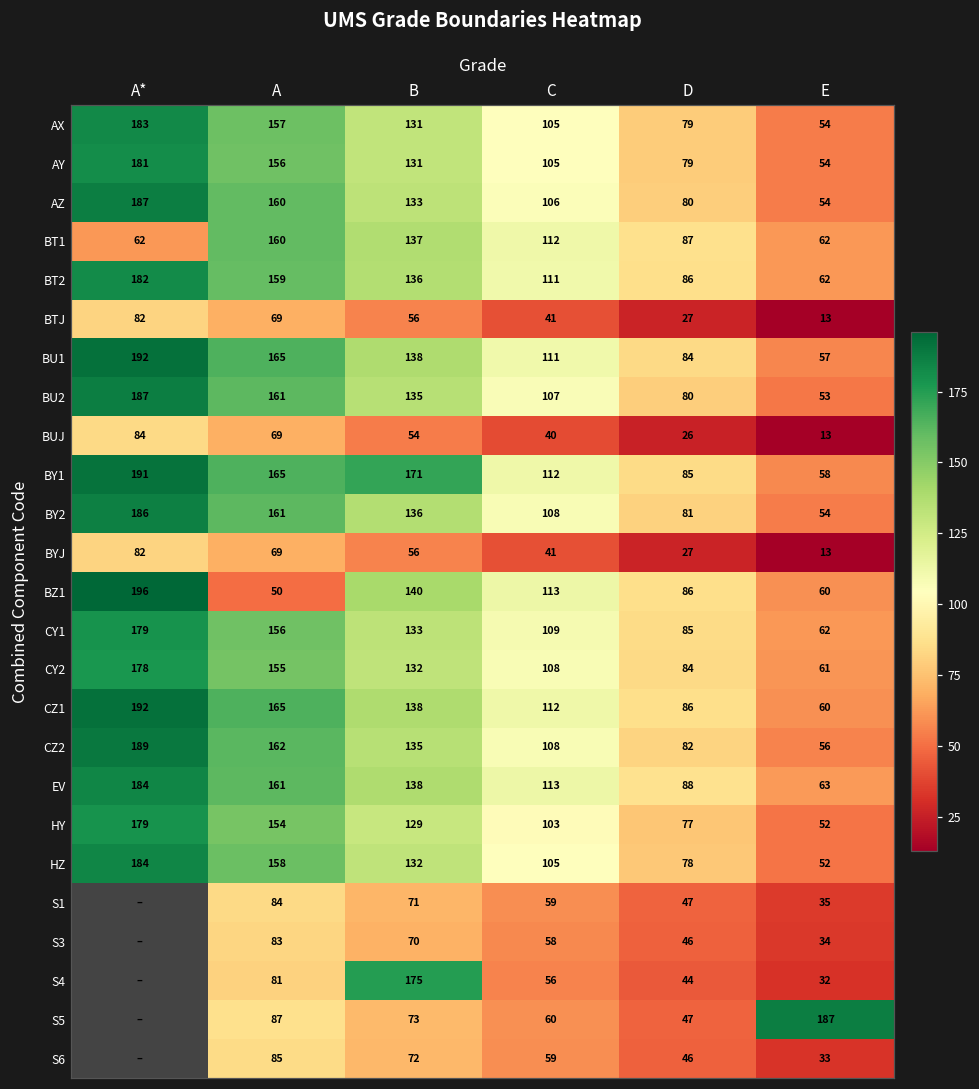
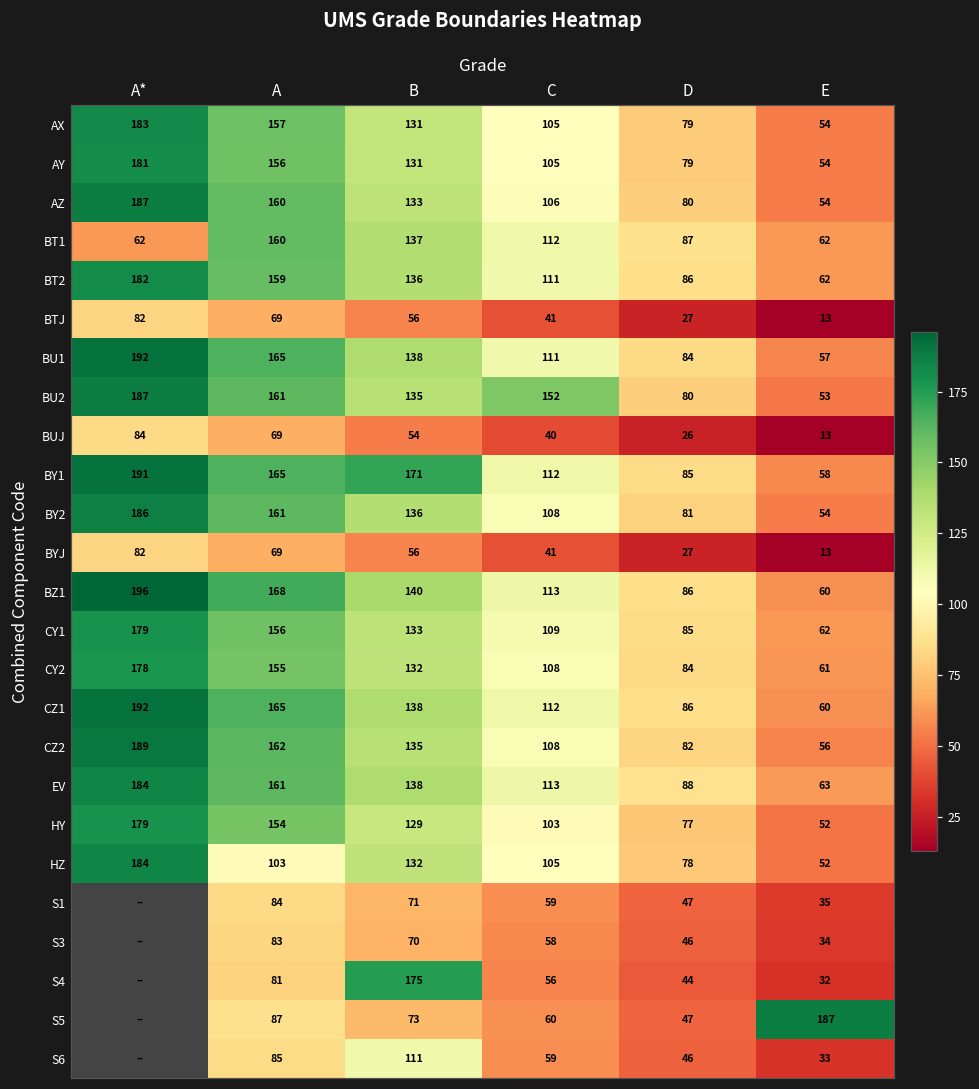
BU2, C: 107 -> 152
BZ1, A: 50 -> 168
HZ, A: 158 -> 103
S6, B: 72 -> 111
